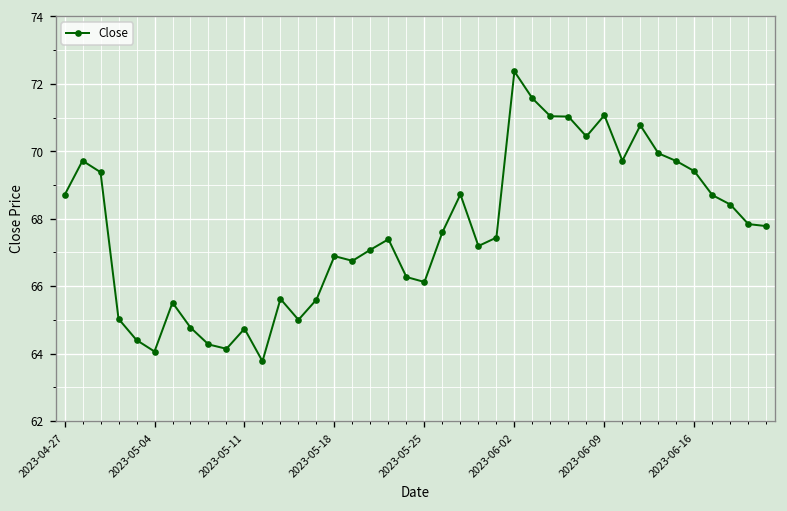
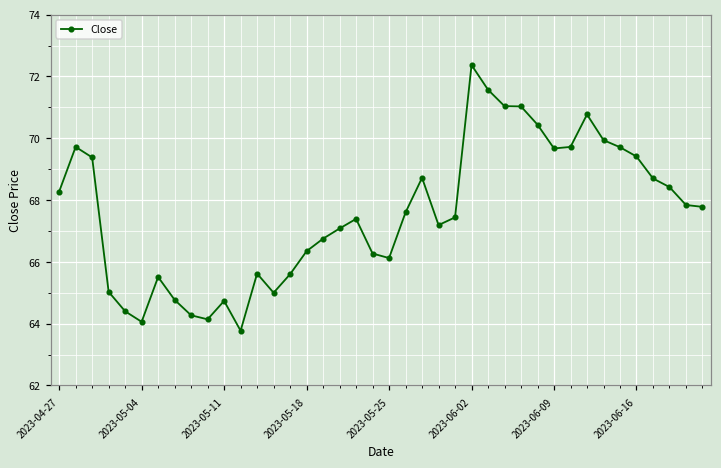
2023-04-27: 68.7 -> 68.3
2023-05-18: 66.9 -> 66.3
2023-06-09: 71.1 -> 69.7
